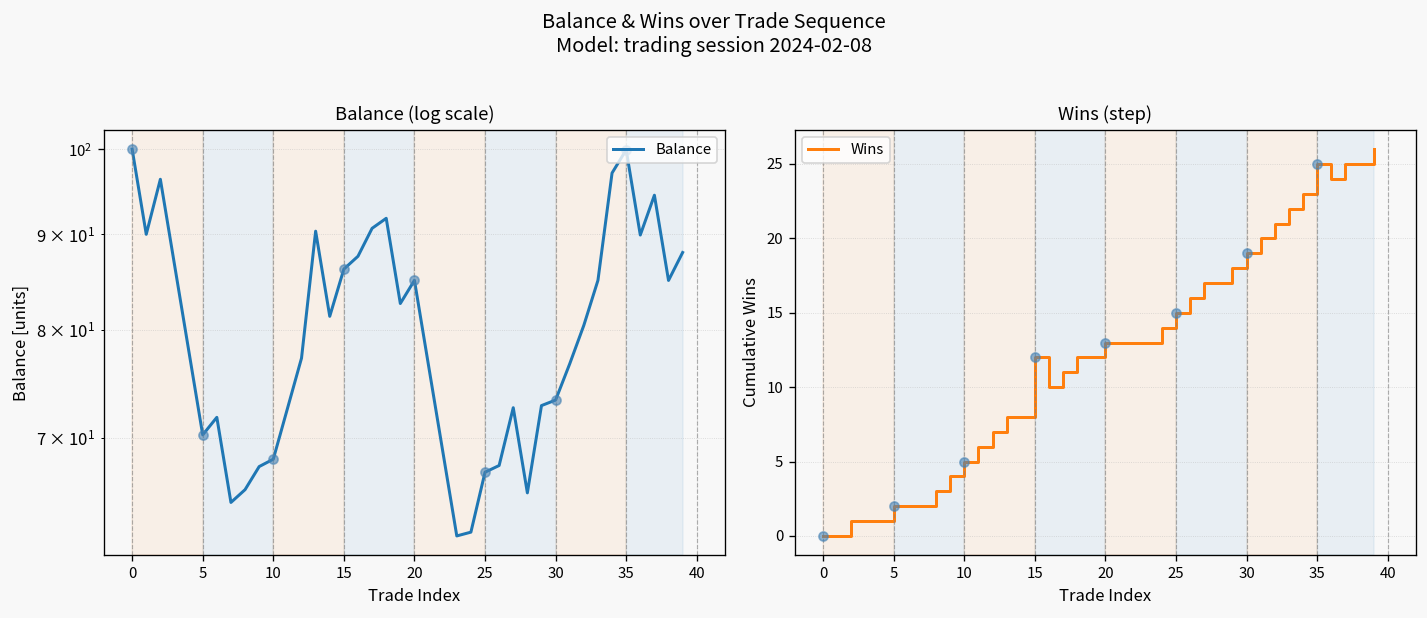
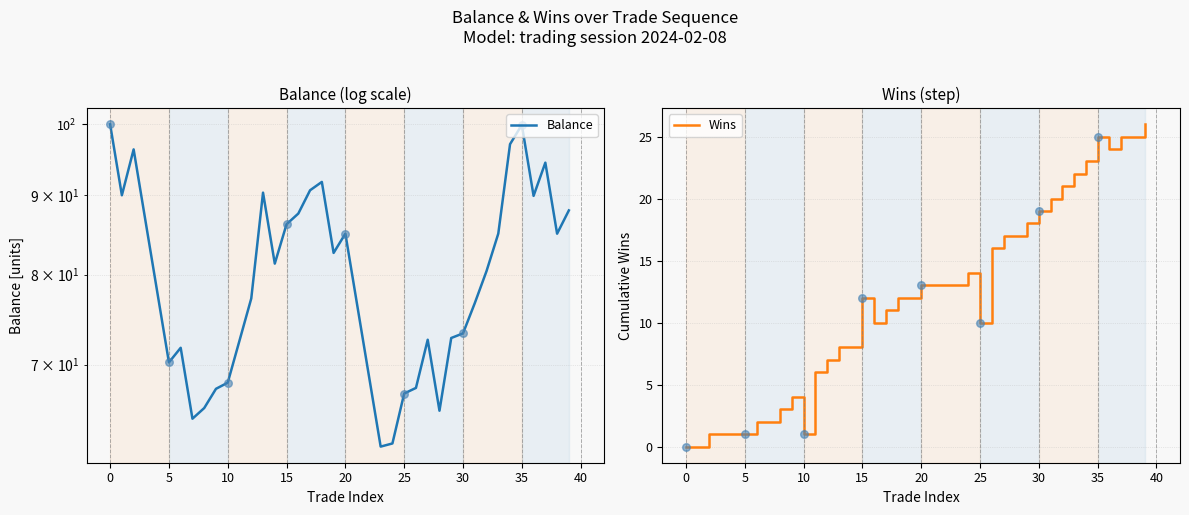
Wins (step), Wins, 5: 2 -> 1
Wins (step), Wins, 10: 5 -> 1
Wins (step), Wins, 25: 15 -> 10
